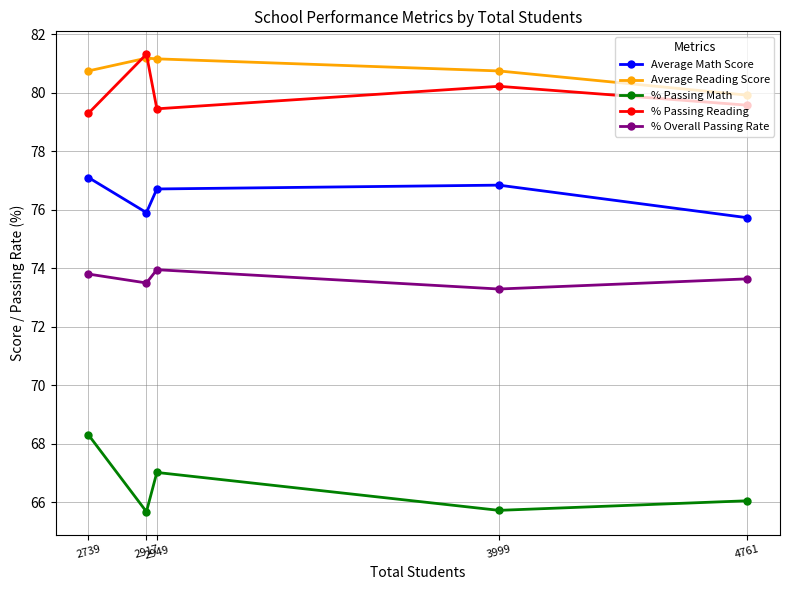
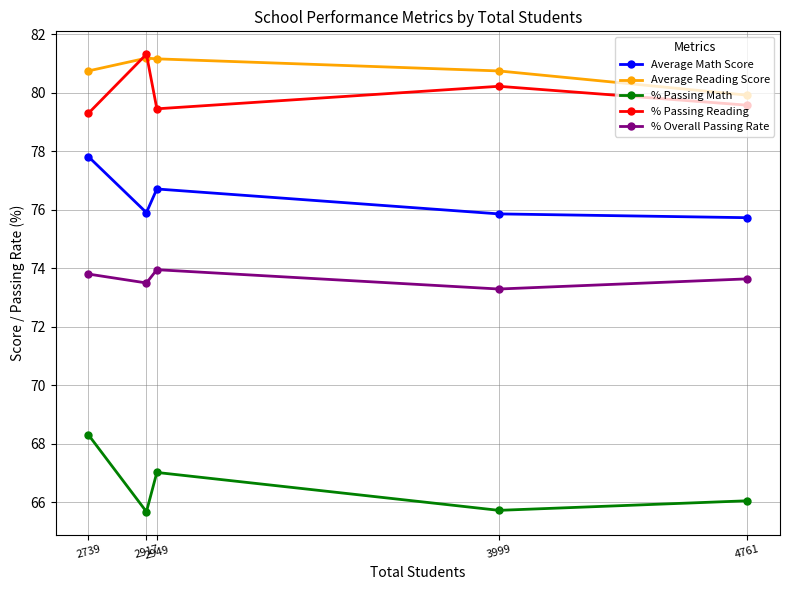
Average Math Score, 2739: 77.1 -> 77.8
Average Math Score, 3999: 76.8 -> 75.9
